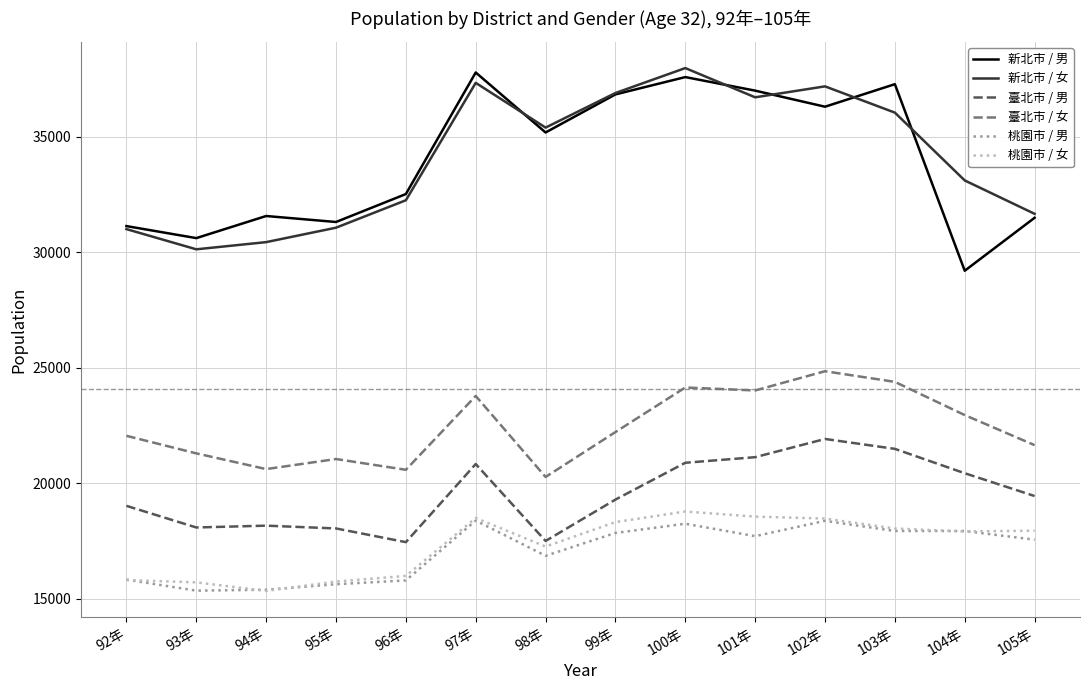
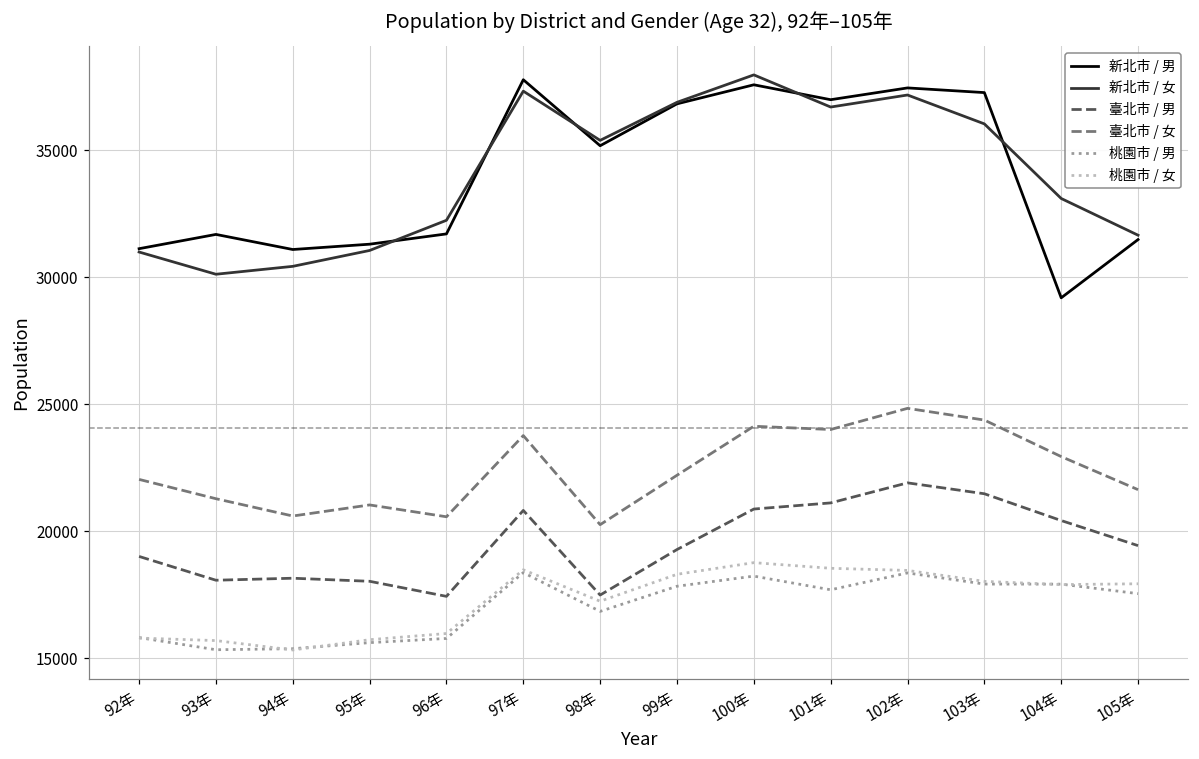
新北市 / 男, 93年: 30600 -> 31700
新北市 / 男, 94年: 31600 -> 31100
新北市 / 男, 96年: 32500 -> 31700
新北市 / 男, 102年: 36300 -> 37500
